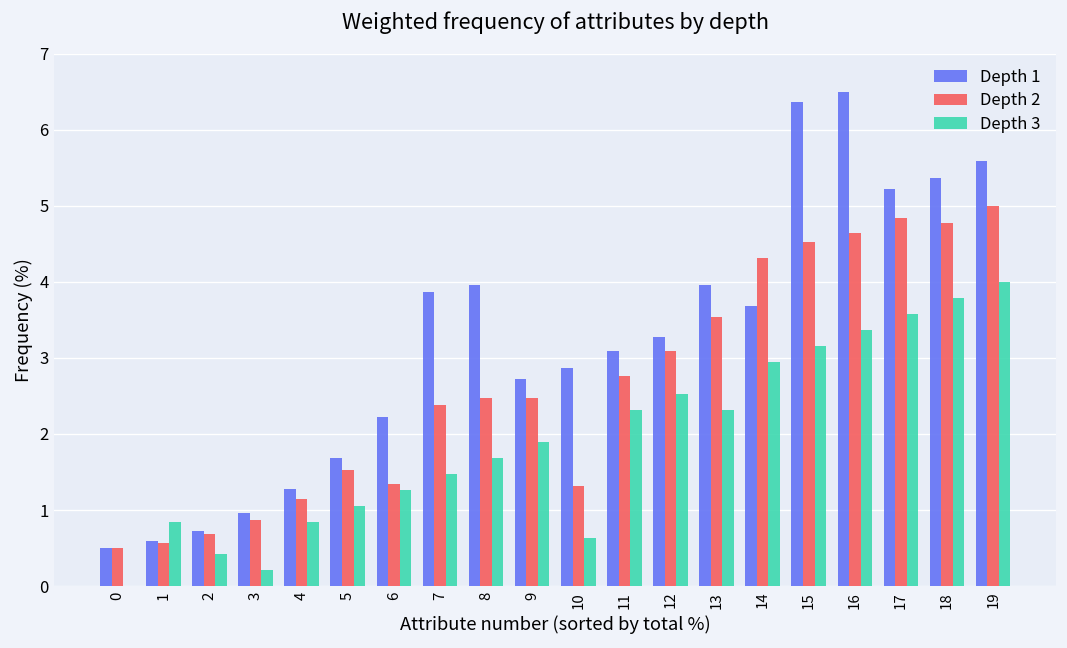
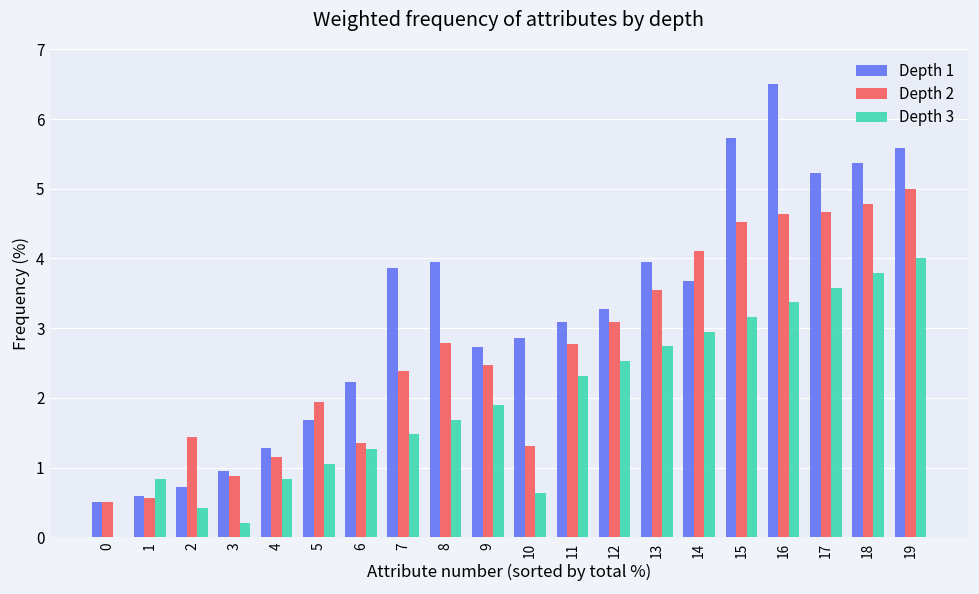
Depth 2, 2: 0.7 -> 1.4
Depth 2, 5: 1.5 -> 1.9
Depth 2, 8: 2.5 -> 2.8
Depth 3, 13: 2.3 -> 2.7
Depth 2, 14: 4.3 -> 4.1
Depth 1, 15: 6.4 -> 5.7
Depth 2, 17: 4.8 -> 4.7
